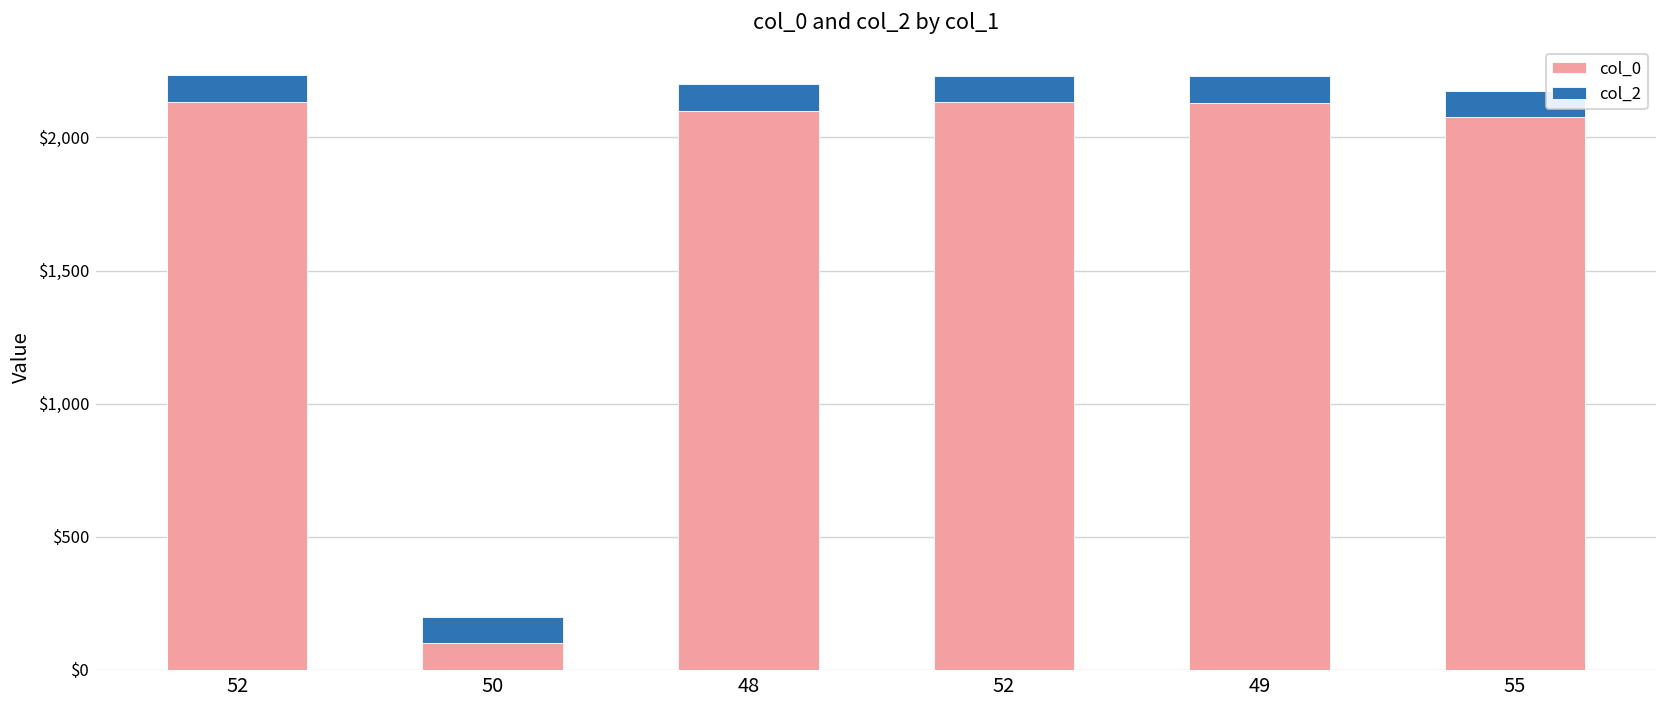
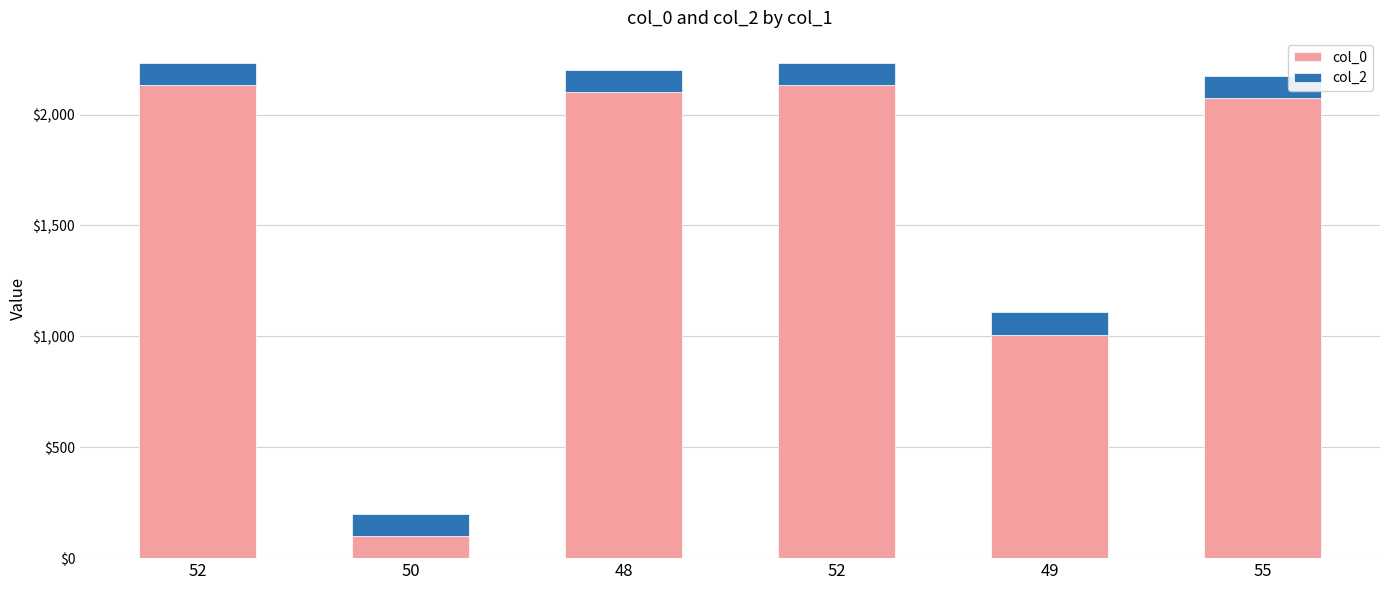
col_0, 49: $2,130 -> $1,010
